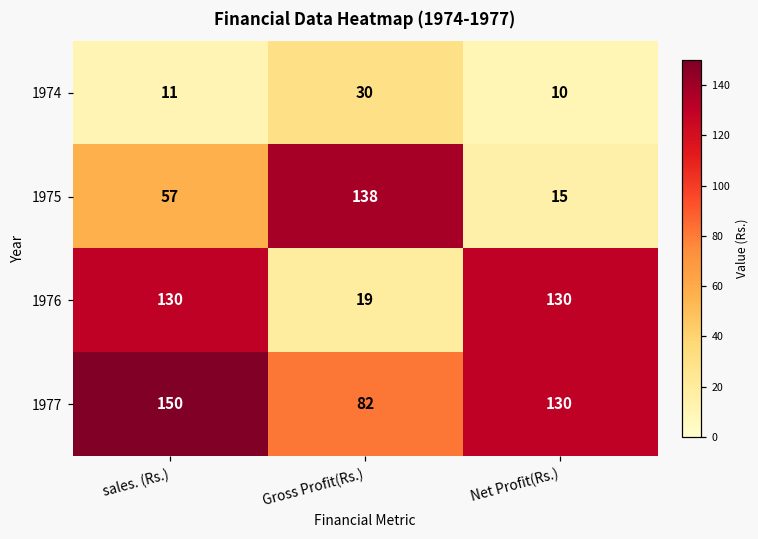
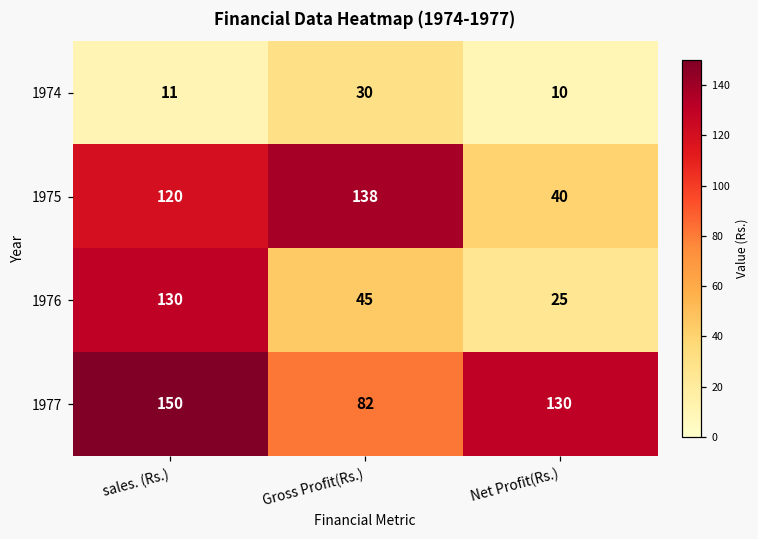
1975, sales. (Rs.): 57 -> 120
1975, Net Profit(Rs.): 15 -> 40
1976, Gross Profit(Rs.): 19 -> 45
1976, Net Profit(Rs.): 130 -> 25
